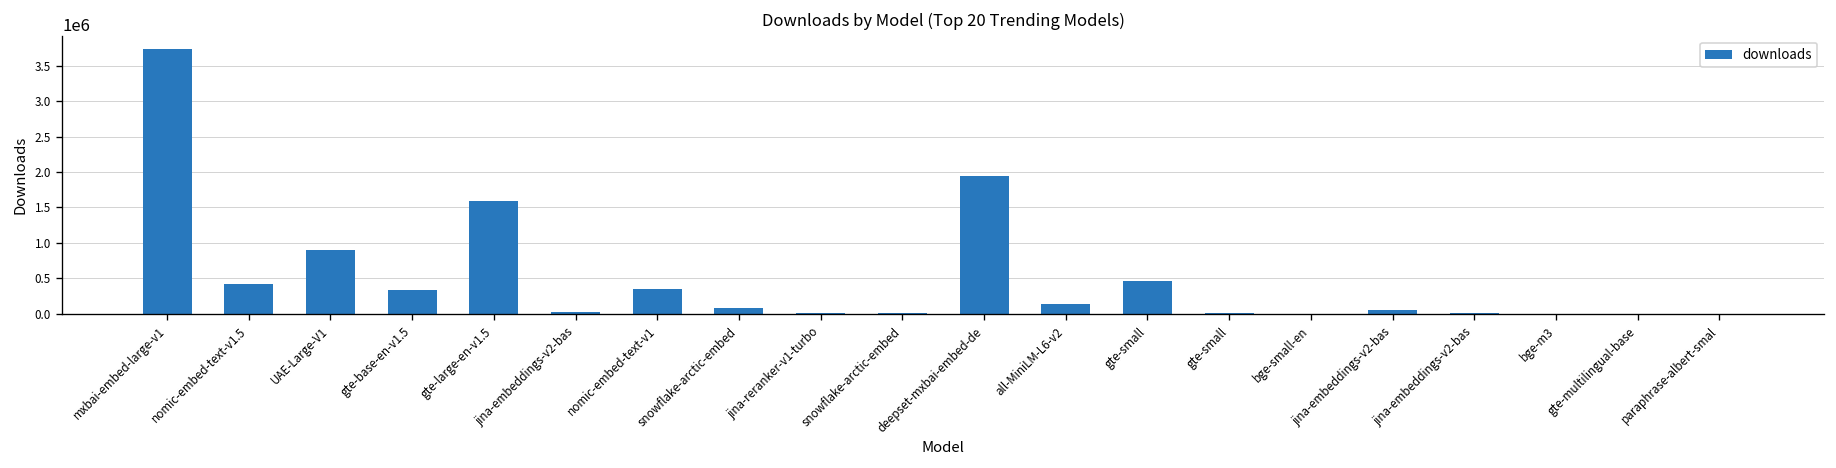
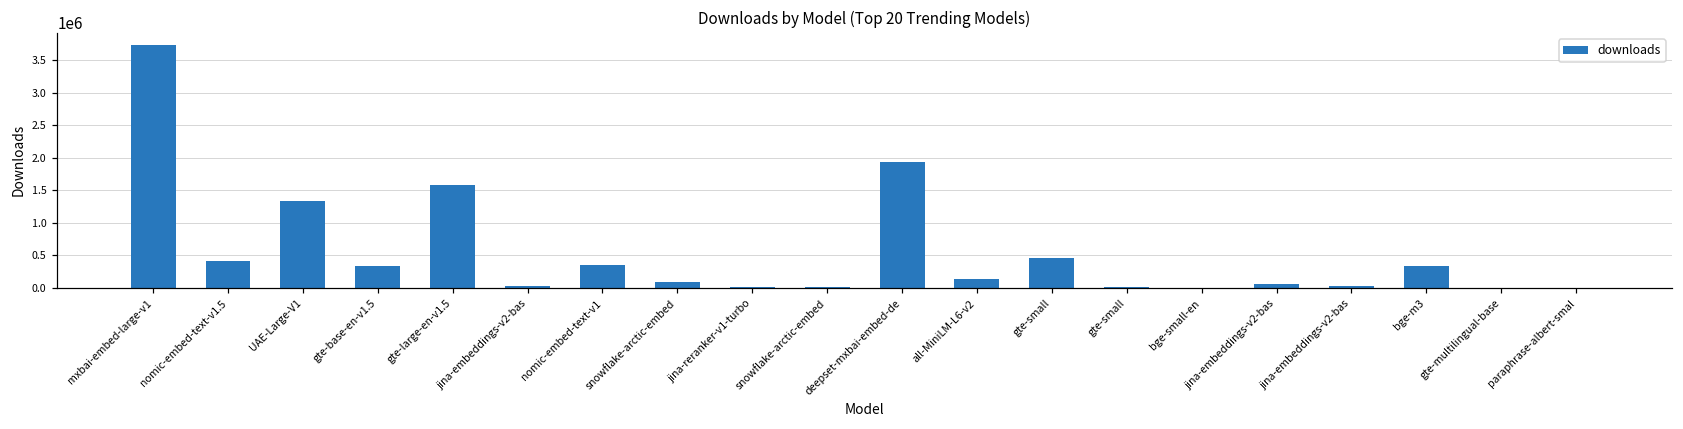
UAE-Large-V1: 900000 -> 1300000
bge-m3: 0 -> 300000
